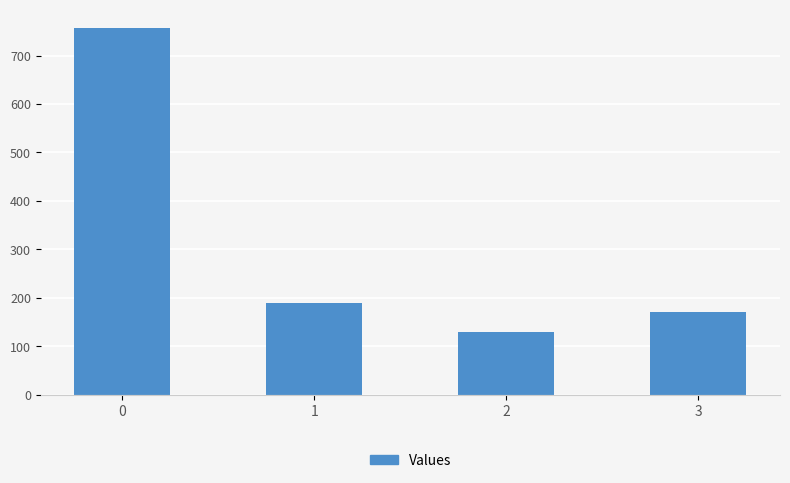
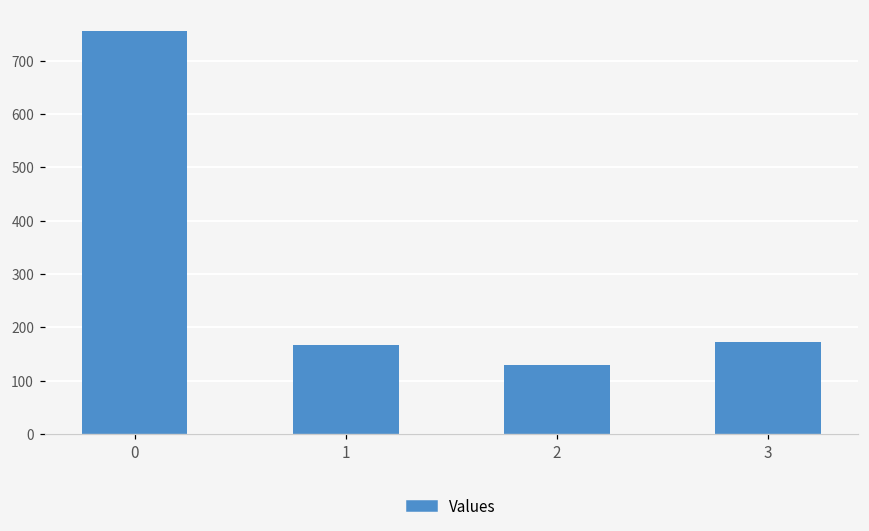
1: 190 -> 170
